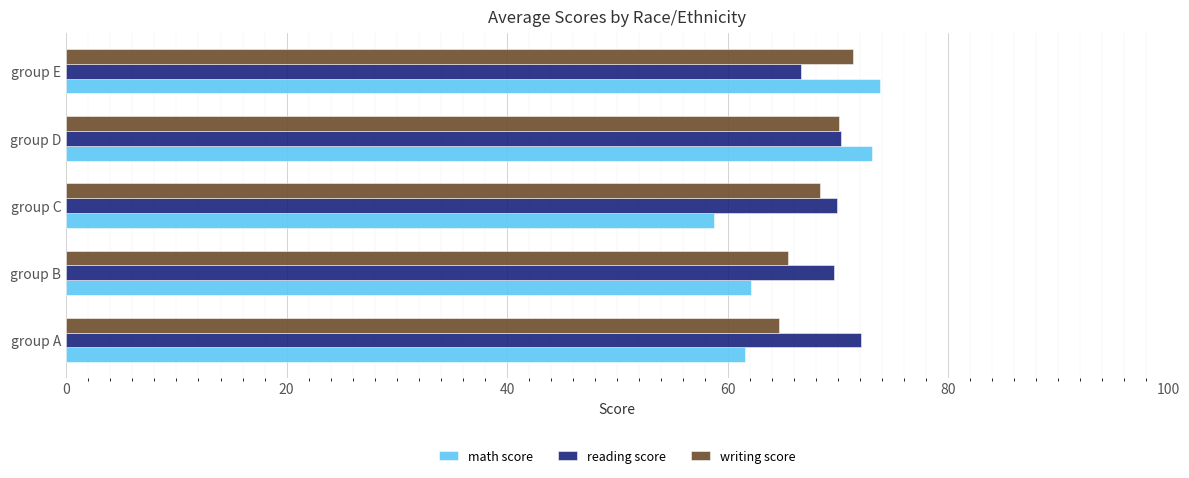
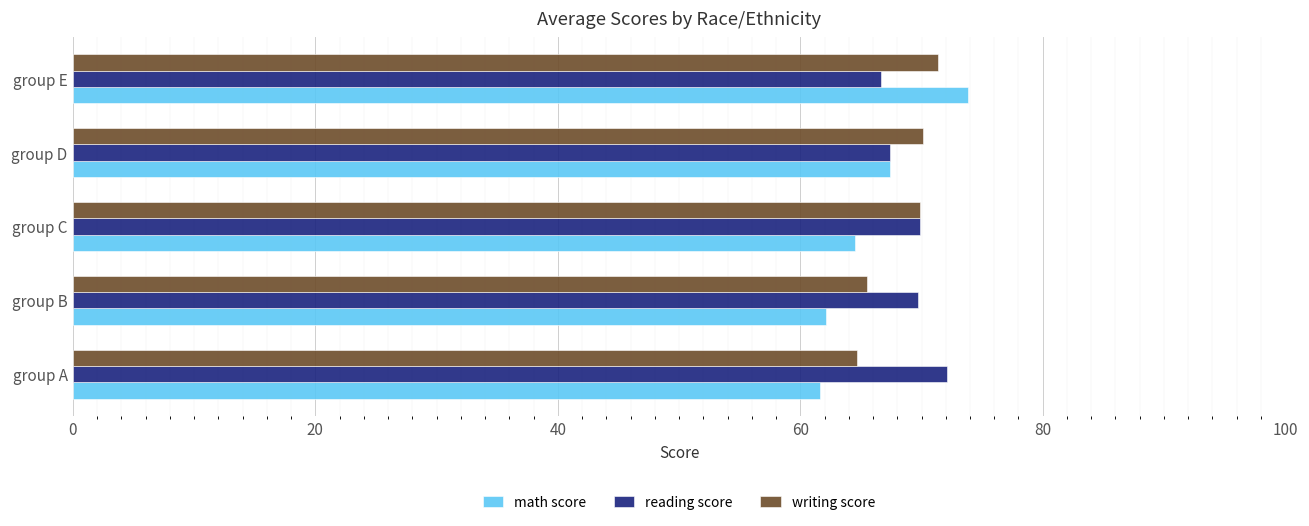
reading score, group D: 70.3 -> 67.4
math score, group D: 73.1 -> 67.4
writing score, group C: 68.4 -> 69.9
math score, group C: 58.8 -> 64.5
